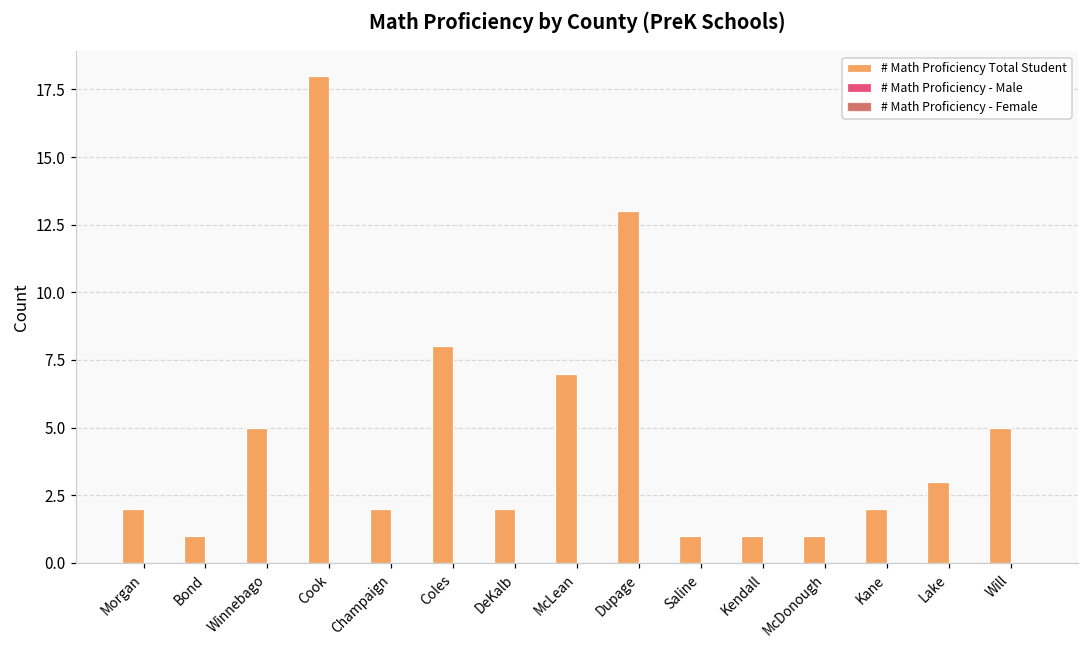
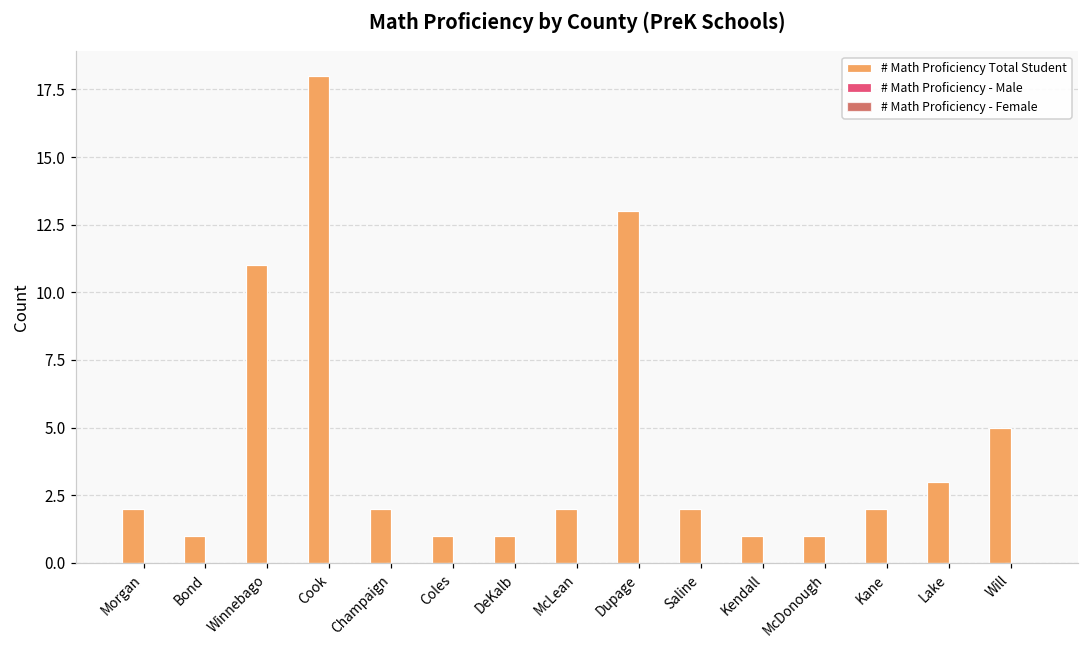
# Math Proficiency Total Student, Winnebago: 5 -> 11
# Math Proficiency Total Student, Coles: 8 -> 1
# Math Proficiency Total Student, DeKalb: 2 -> 1
# Math Proficiency Total Student, McLean: 7 -> 2
# Math Proficiency Total Student, Saline: 1 -> 2
